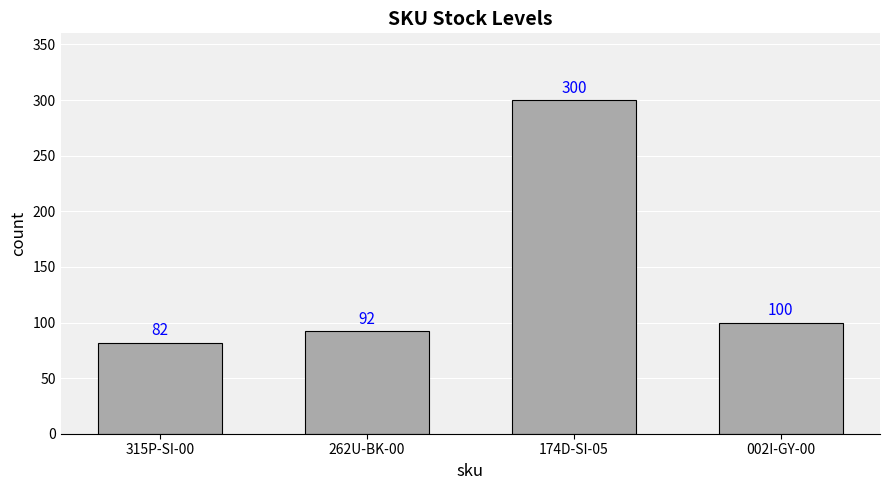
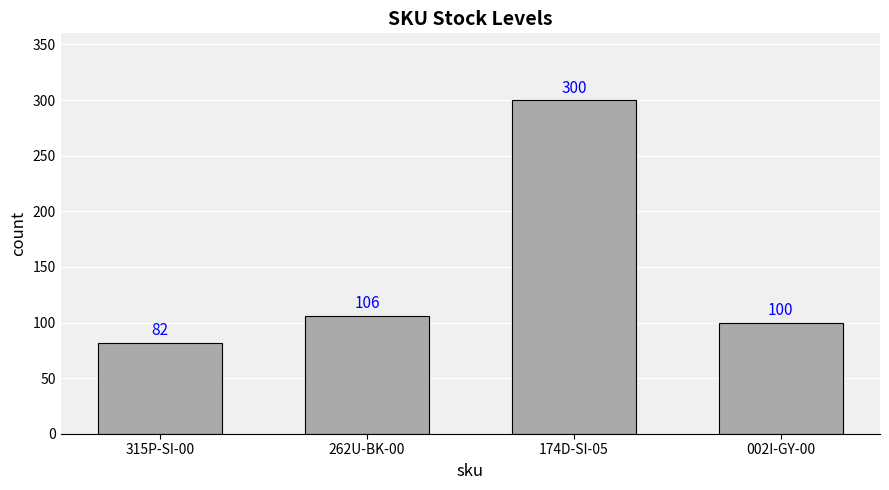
262U-BK-00: 92 -> 106
